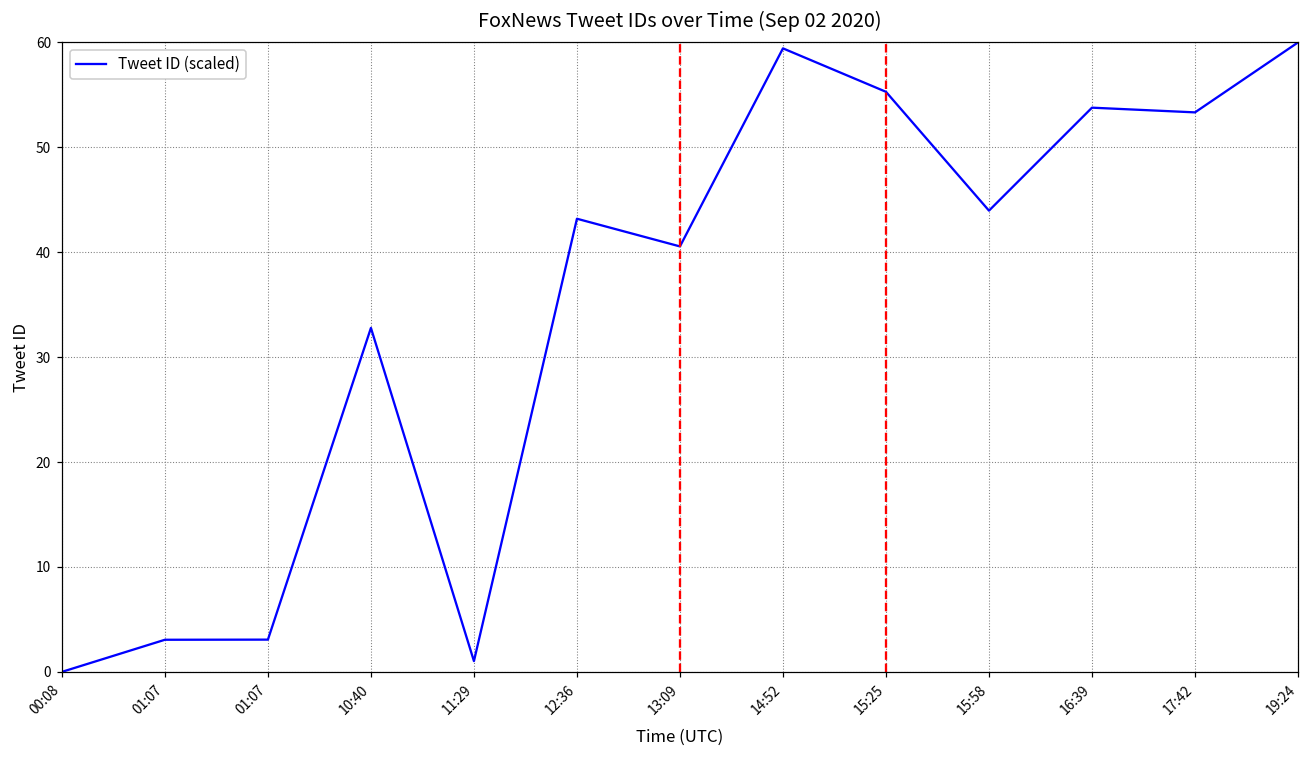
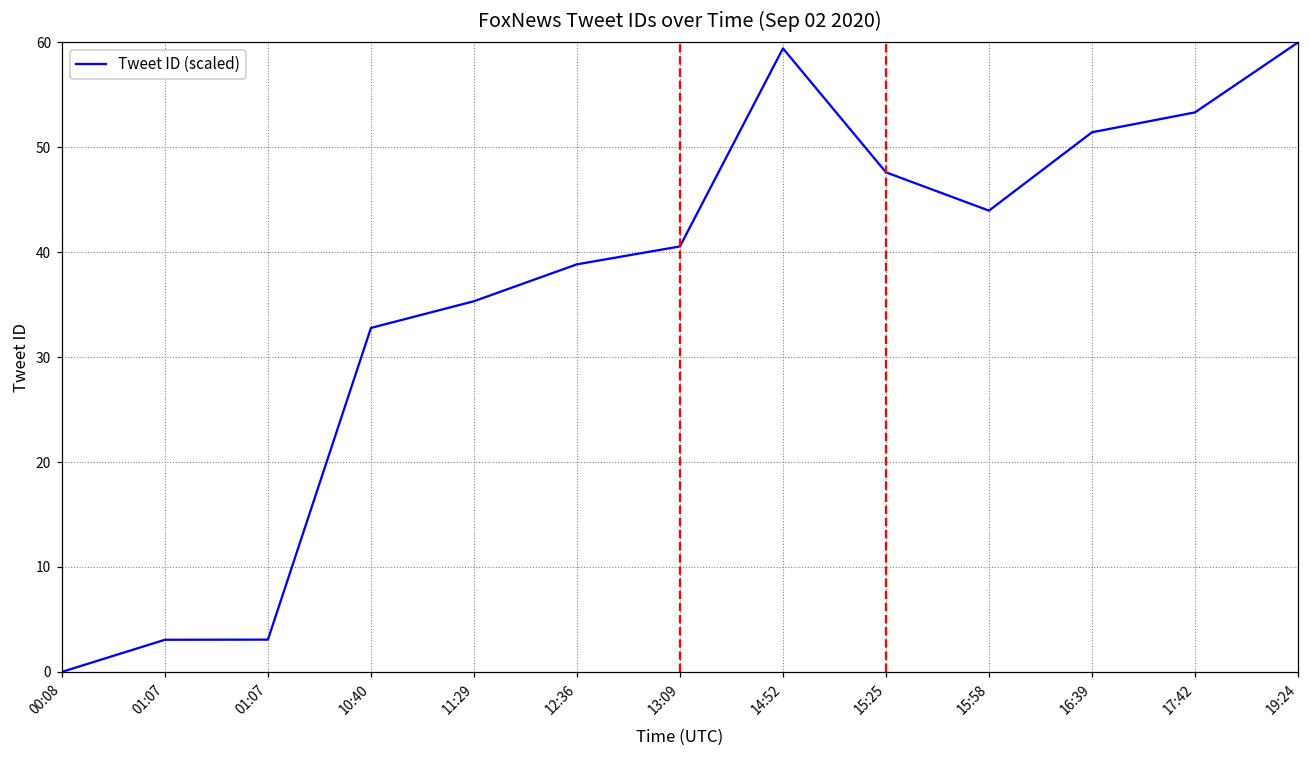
11:29: 1 -> 35
12:36: 43 -> 39
15:25: 55 -> 48
16:39: 54 -> 51
